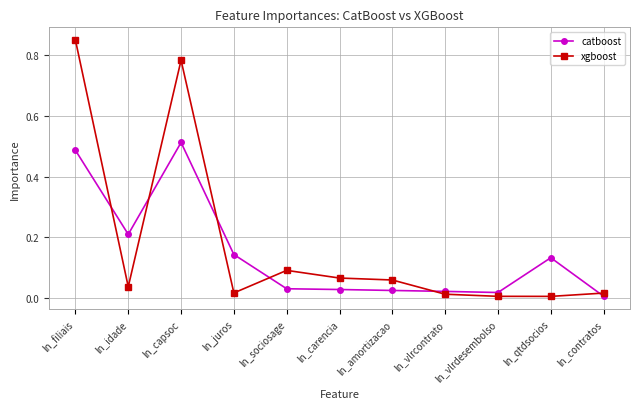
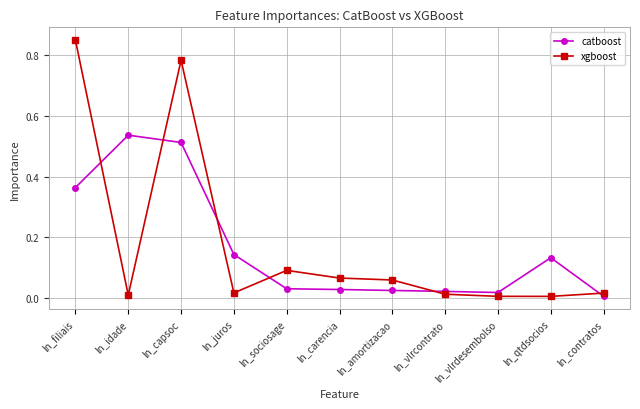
catboost, ln_filiais: 0.49 -> 0.36
catboost, ln_idade: 0.21 -> 0.54
xgboost, ln_idade: 0.04 -> 0.01
